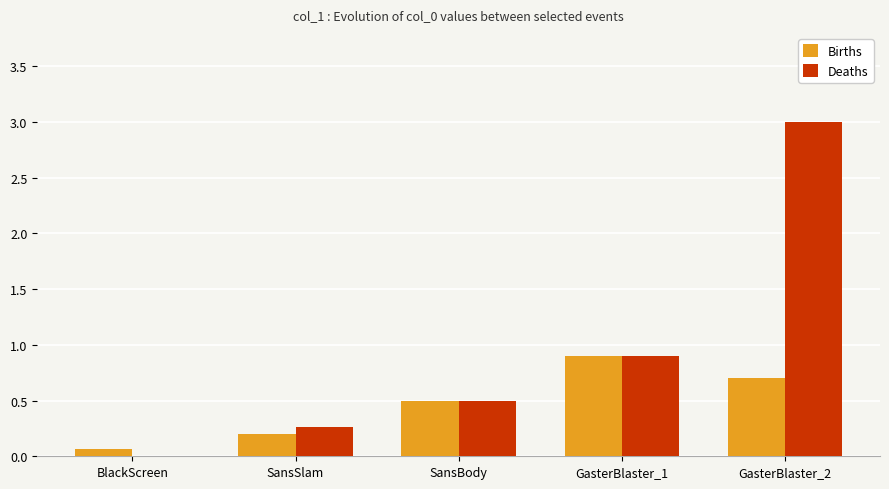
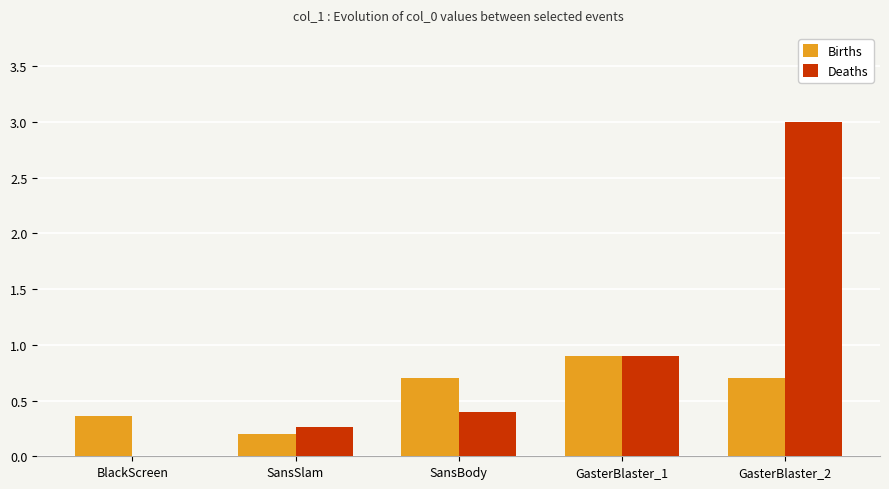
Births, BlackScreen: 0.07 -> 0.36
Births, SansBody: 0.5 -> 0.7
Deaths, SansBody: 0.5 -> 0.4
